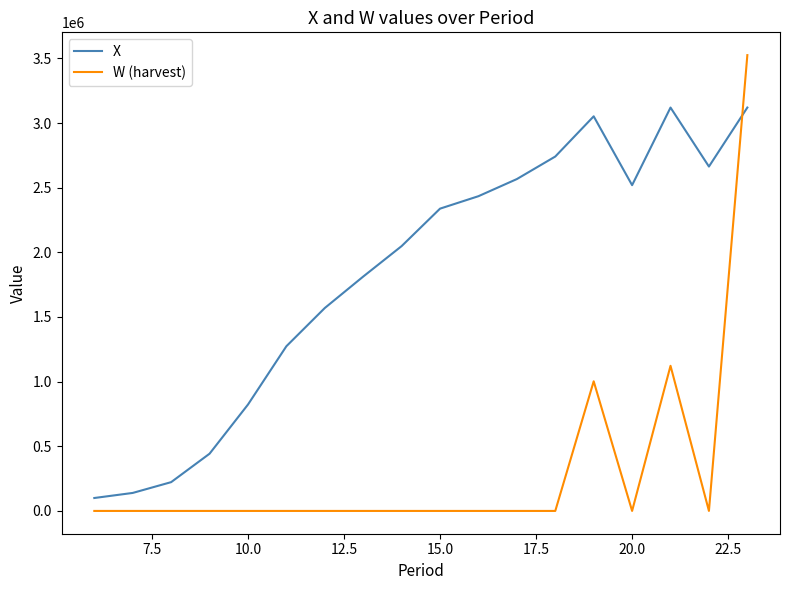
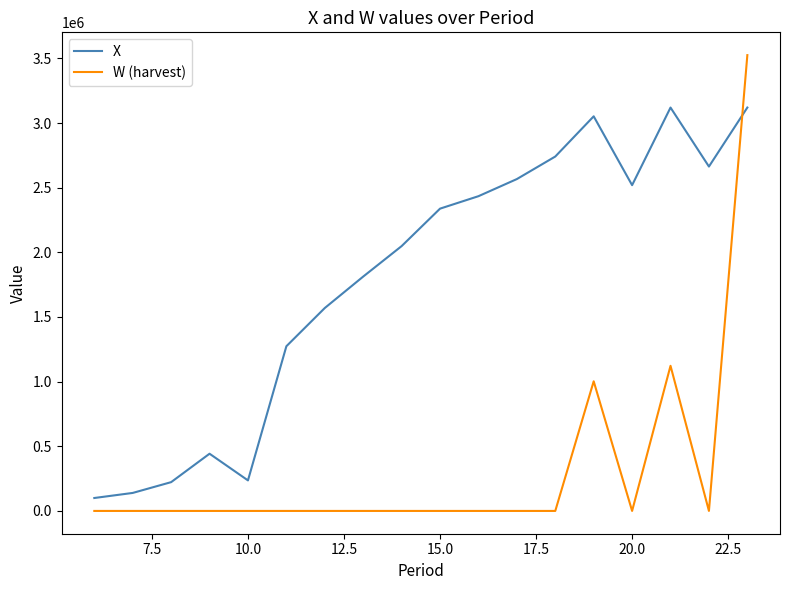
X, 10.0: 820000 -> 240000
